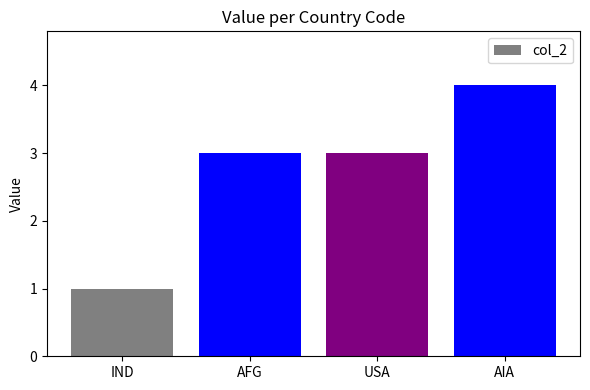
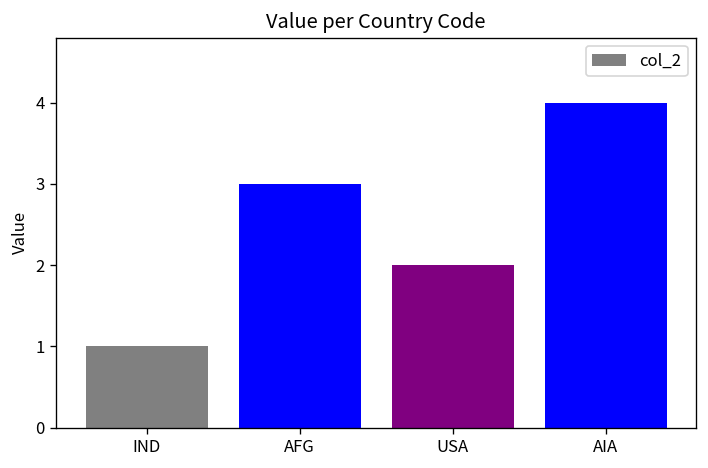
USA: 3 -> 2
